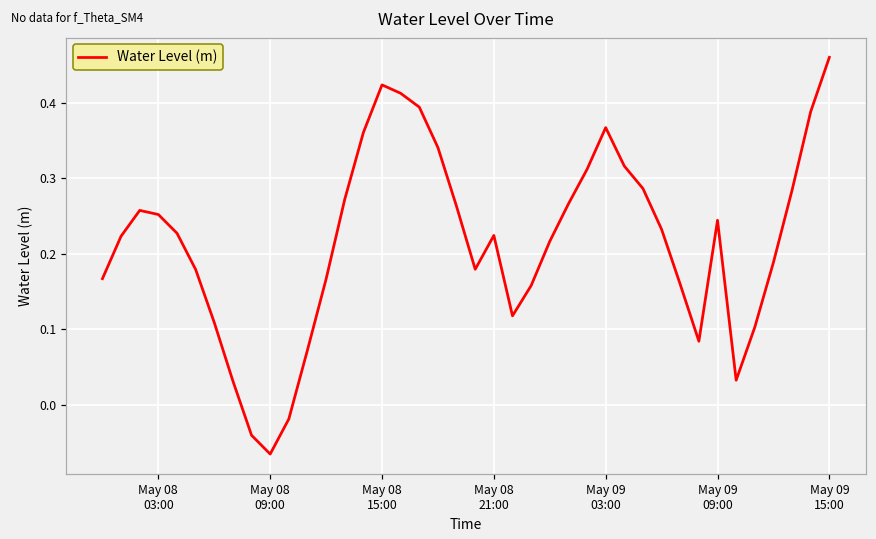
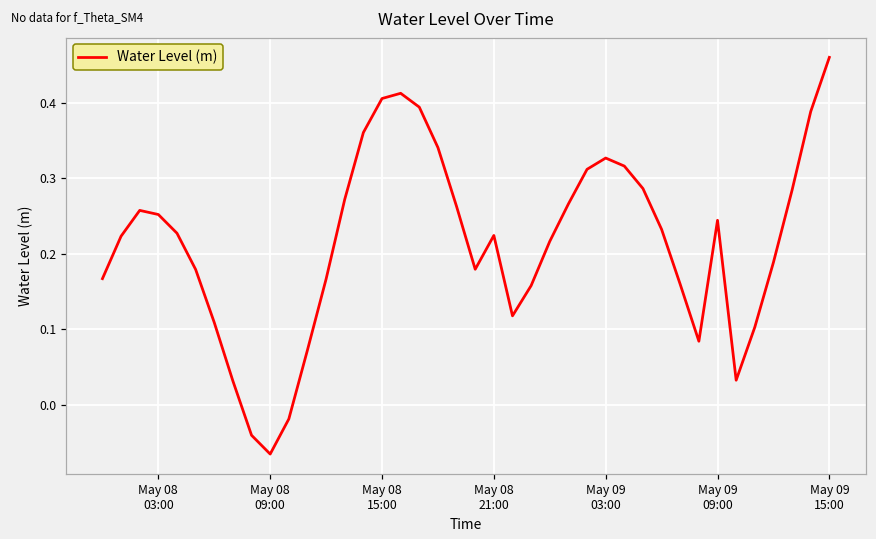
May 08 15:00: 0.42 -> 0.41
May 09 03:00: 0.37 -> 0.33
